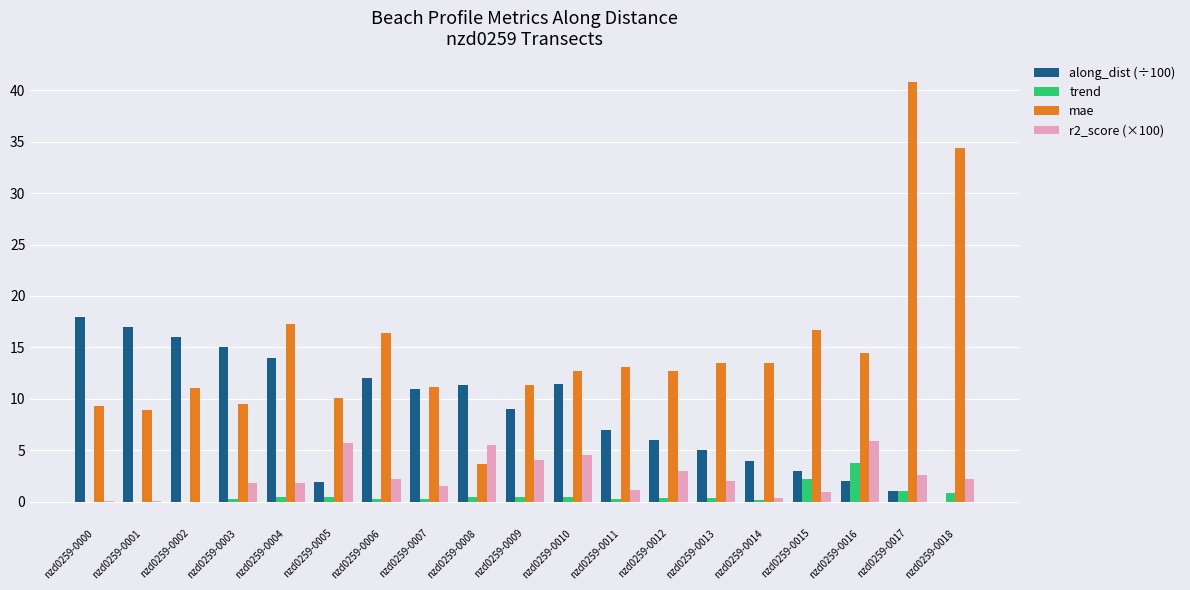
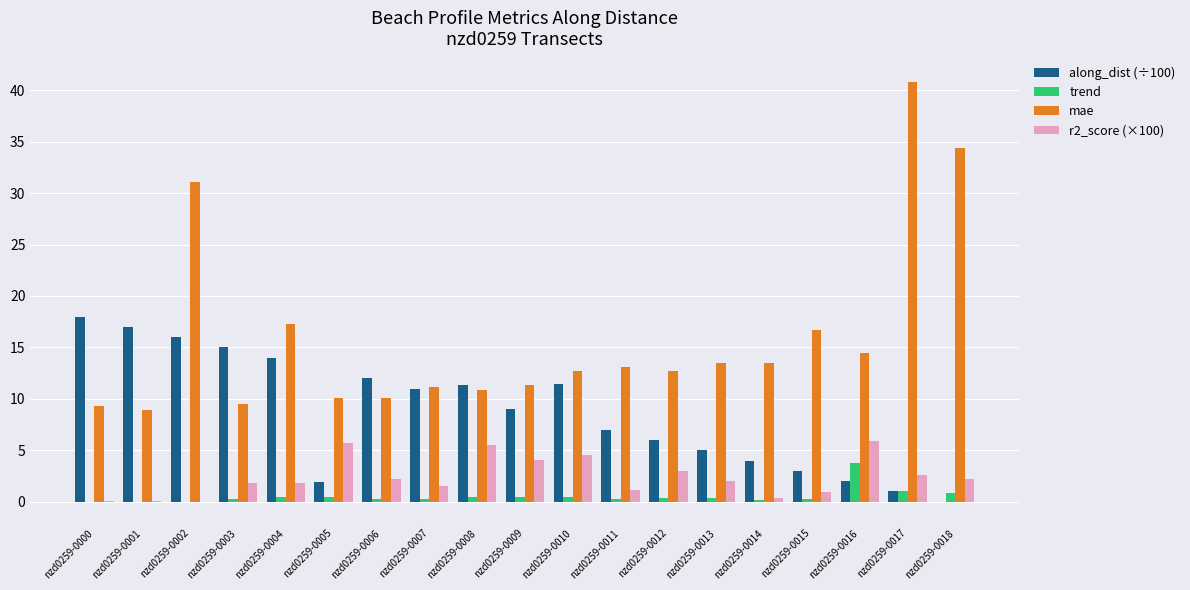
mae, nzd0259-0002: 11.1 -> 31.1
mae, nzd0259-0006: 16.4 -> 10.1
mae, nzd0259-0008: 3.6 -> 10.9
trend, nzd0259-0015: 2.2 -> 0.3
